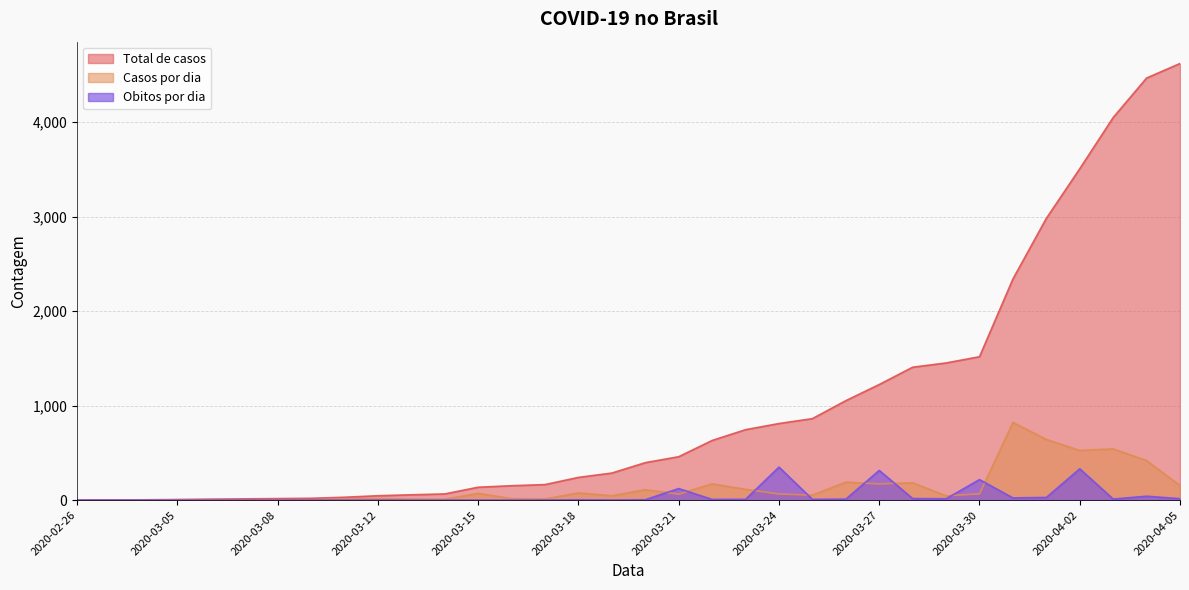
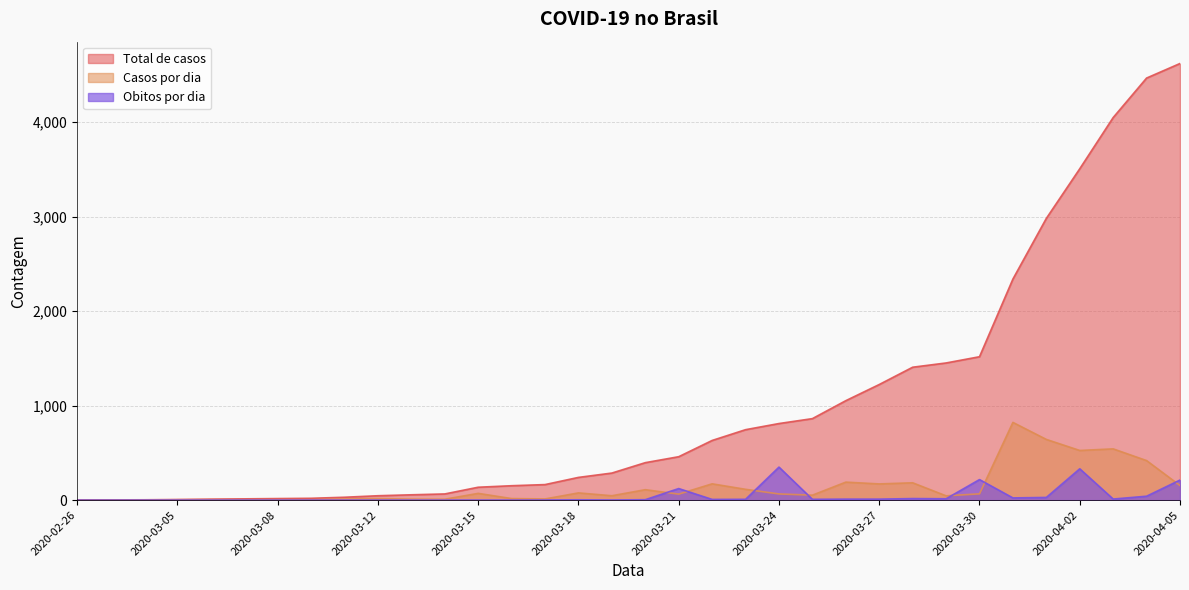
Obitos por dia, 2020-03-27: 300 -> 0
Obitos por dia, 2020-04-05: 0 -> 200
